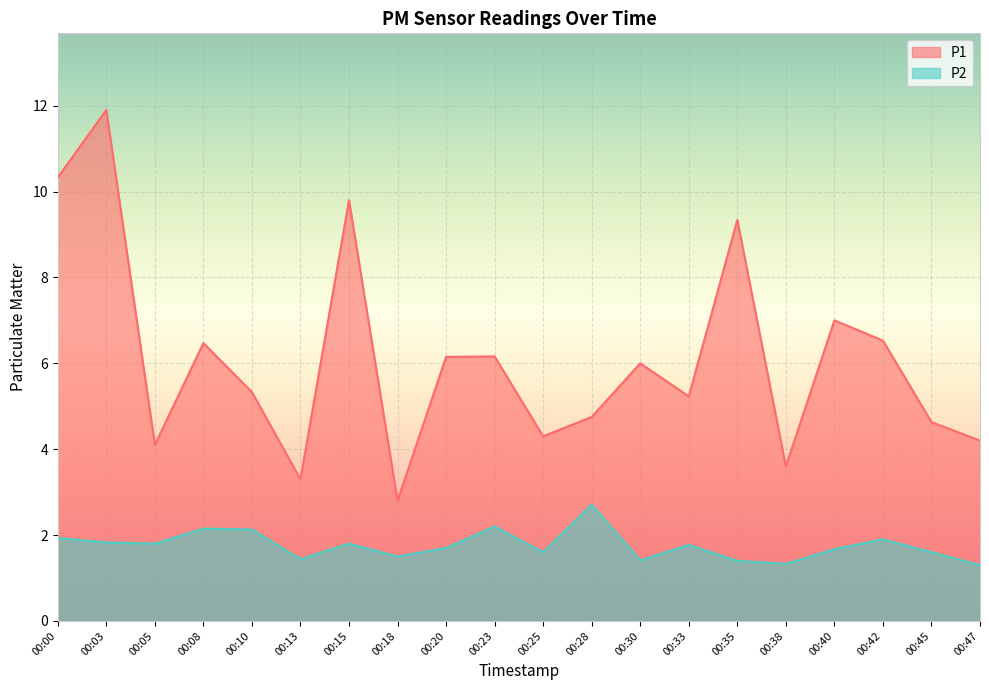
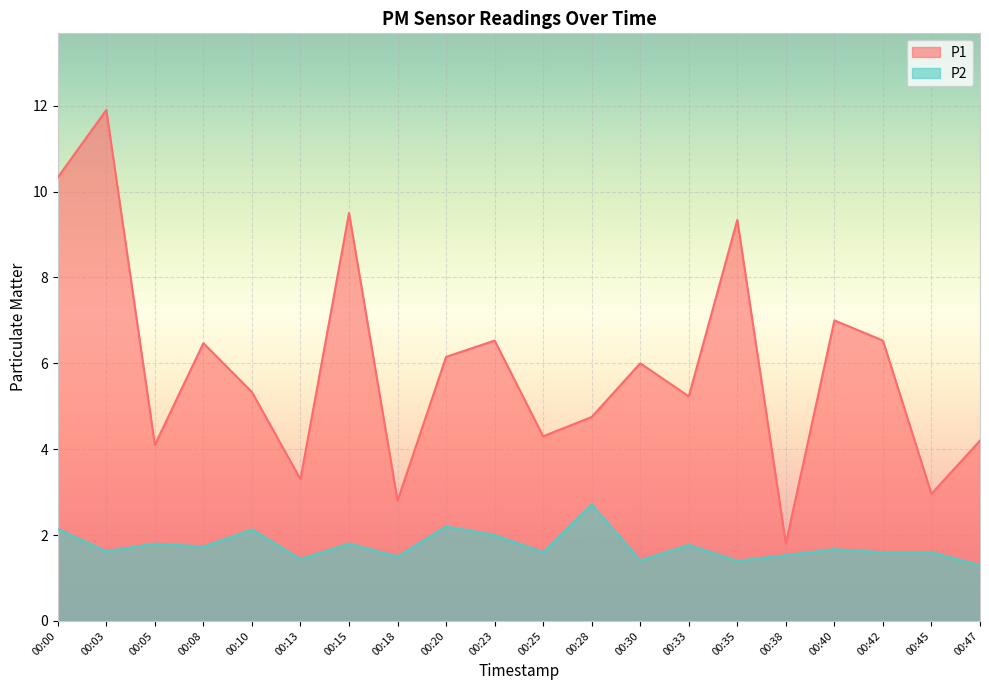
P2, 00:00: 1.9 -> 2.1
P2, 00:03: 1.8 -> 1.6
P2, 00:08: 2.2 -> 1.7
P1, 00:15: 9.8 -> 9.5
P2, 00:20: 1.7 -> 2.2
P1, 00:23: 6.2 -> 6.5
P2, 00:23: 2.2 -> 2.0
P1, 00:38: 3.6 -> 1.8
P2, 00:38: 1.3 -> 1.5
P2, 00:42: 1.9 -> 1.6
P1, 00:45: 4.6 -> 3.0
